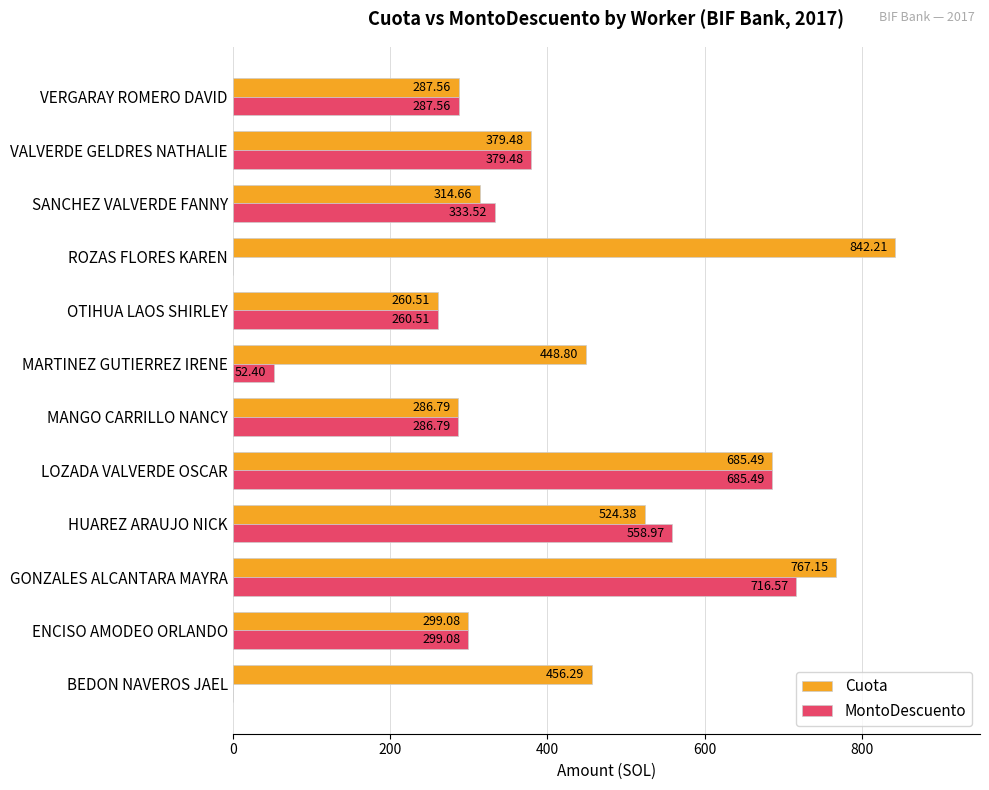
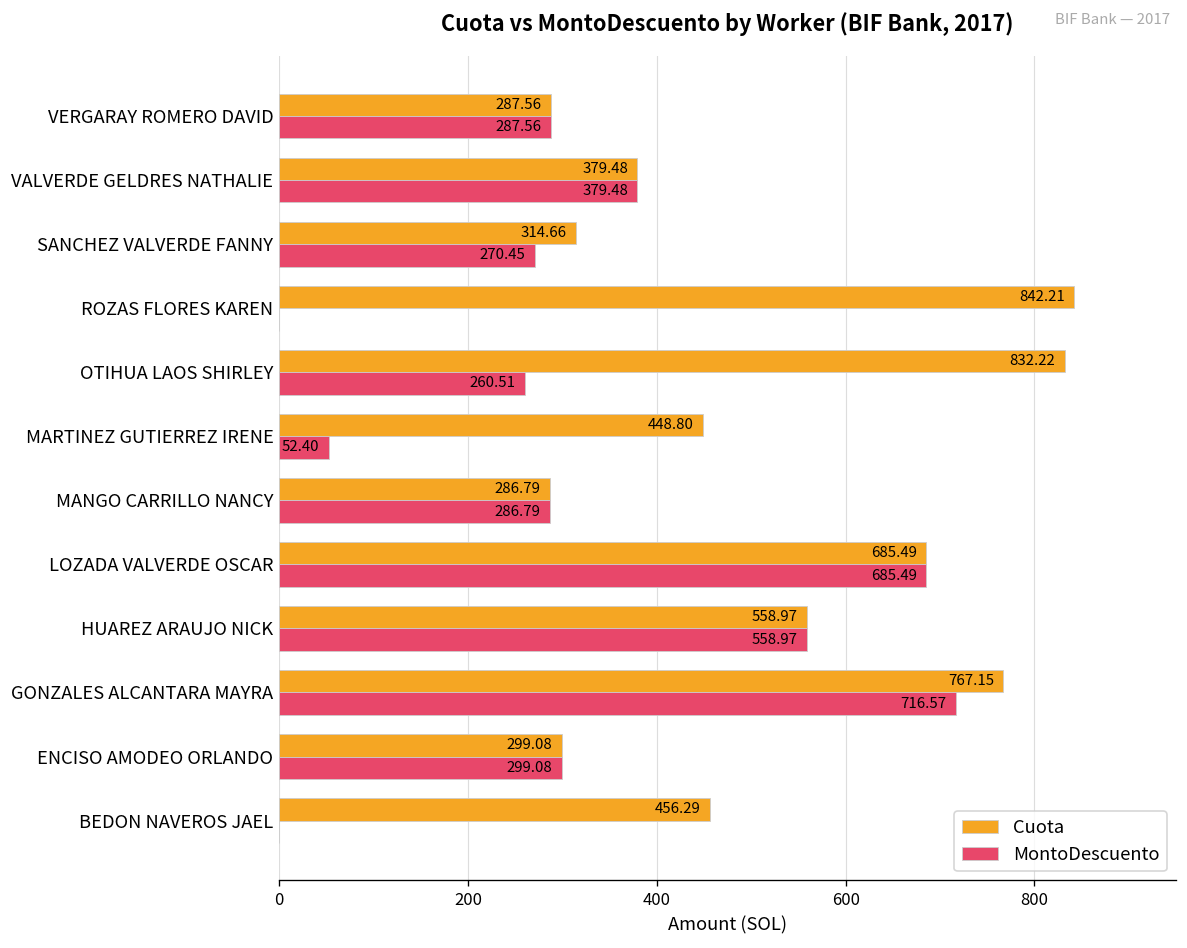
MontoDescuento, SANCHEZ VALVERDE FANNY: 333.52 -> 270.45
Cuota, OTIHUA LAOS SHIRLEY: 260.51 -> 832.22
Cuota, HUAREZ ARAUJO NICK: 524.38 -> 558.97
